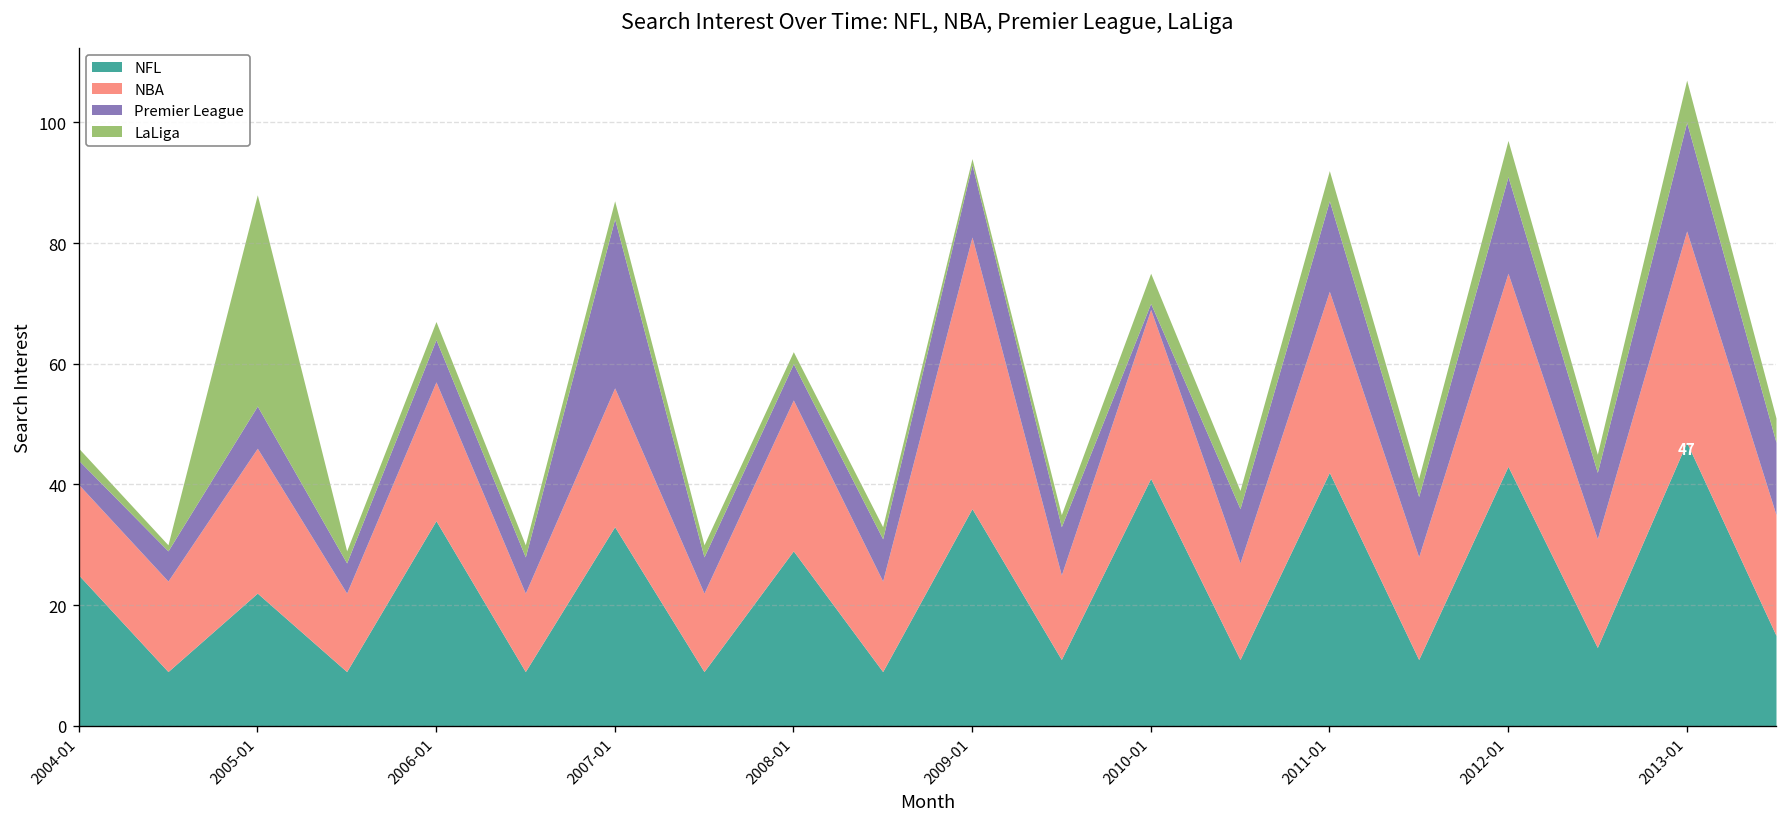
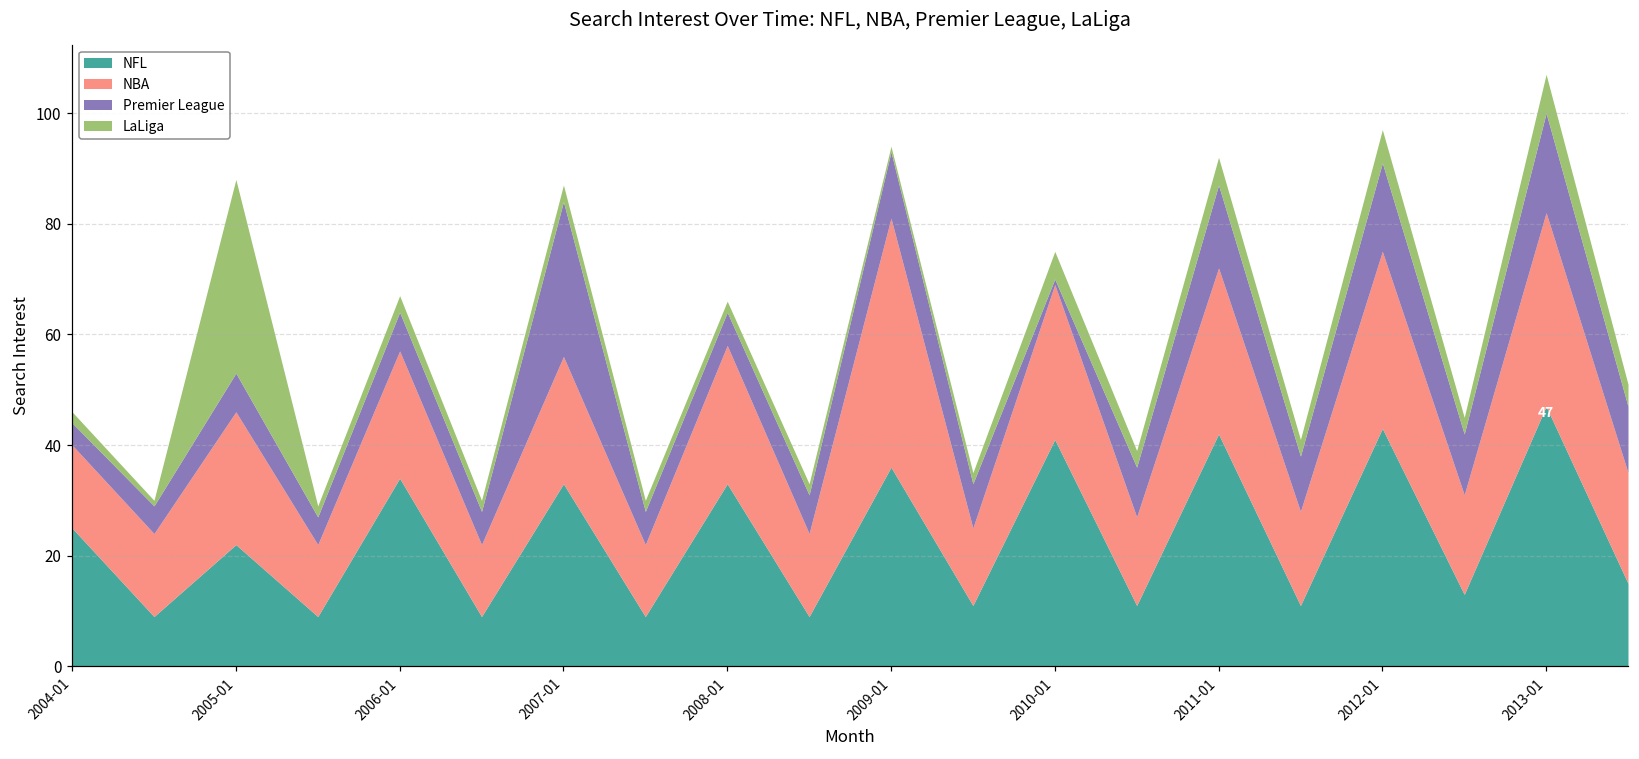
NFL, 2008-01: 29 -> 33
